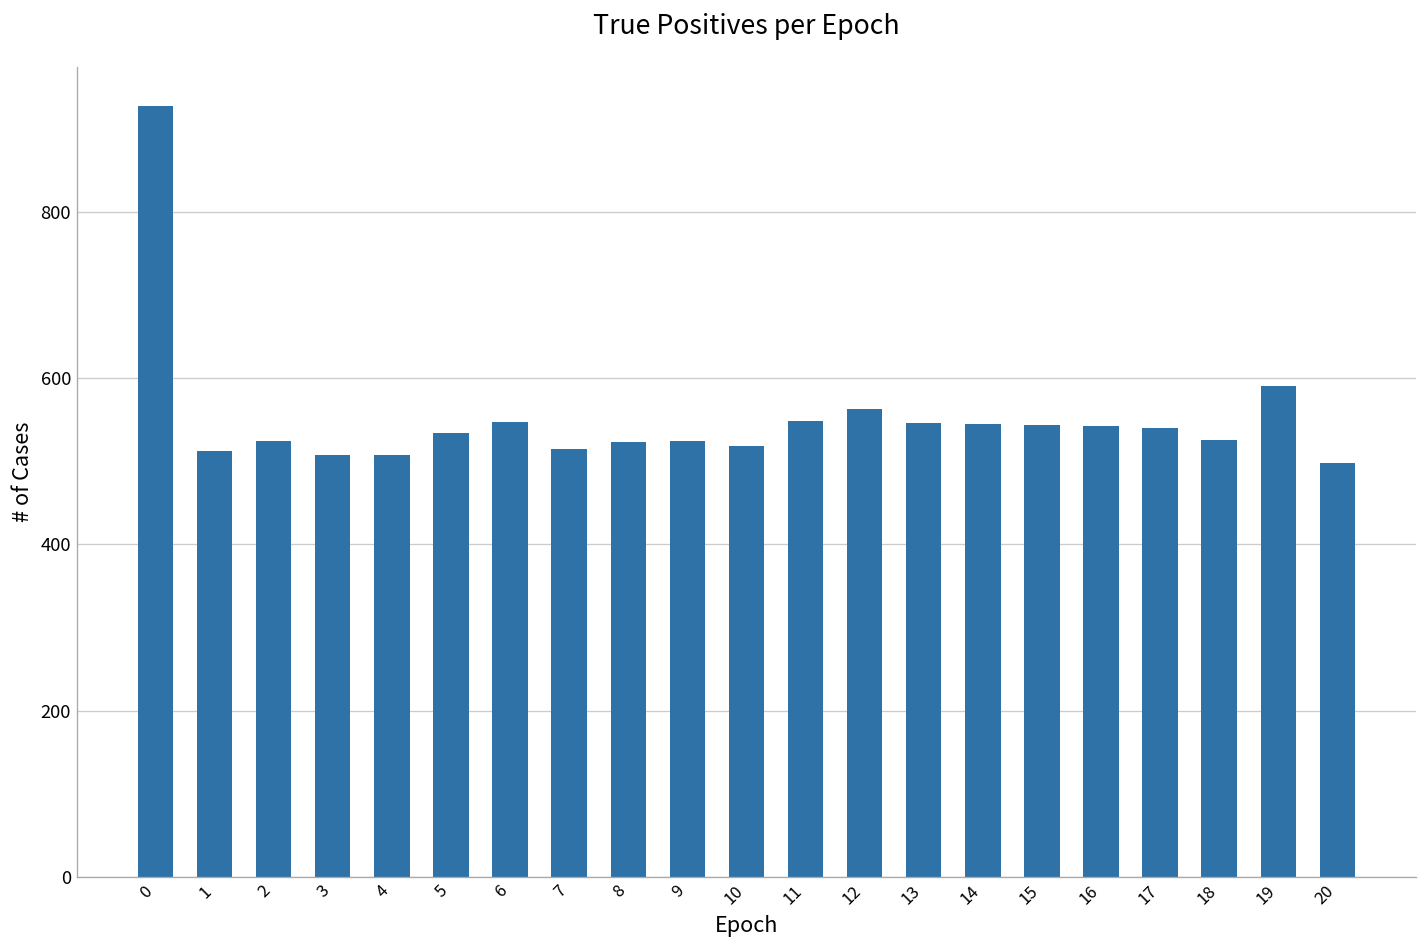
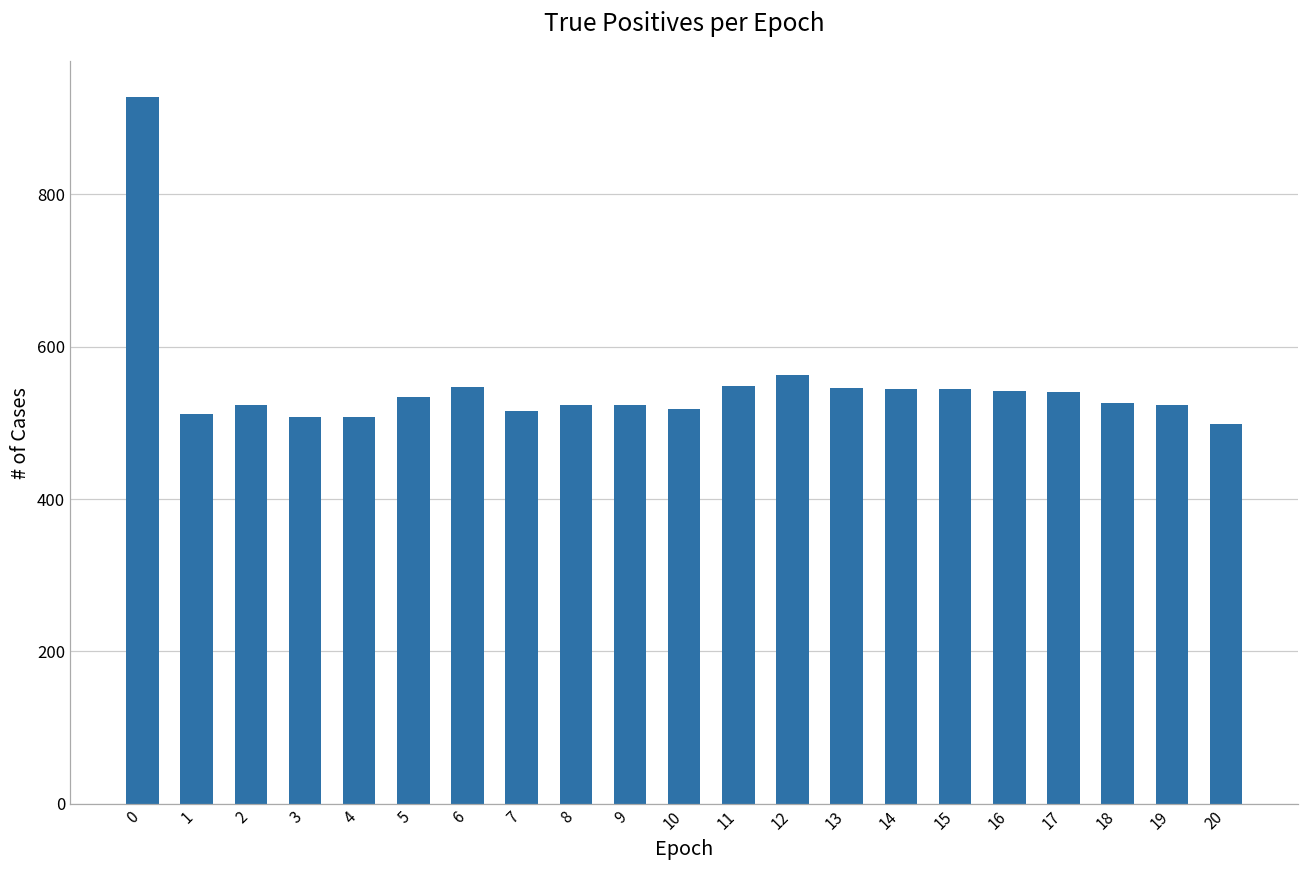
19: 590 -> 520
